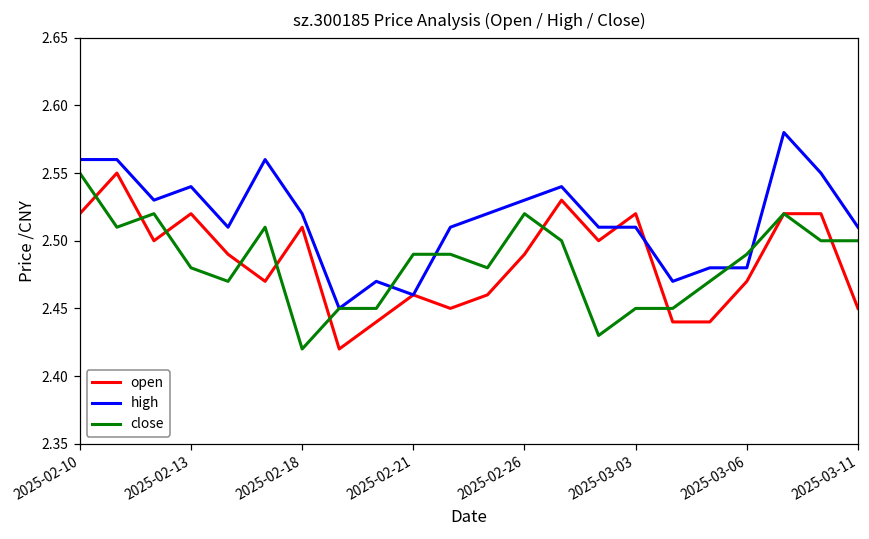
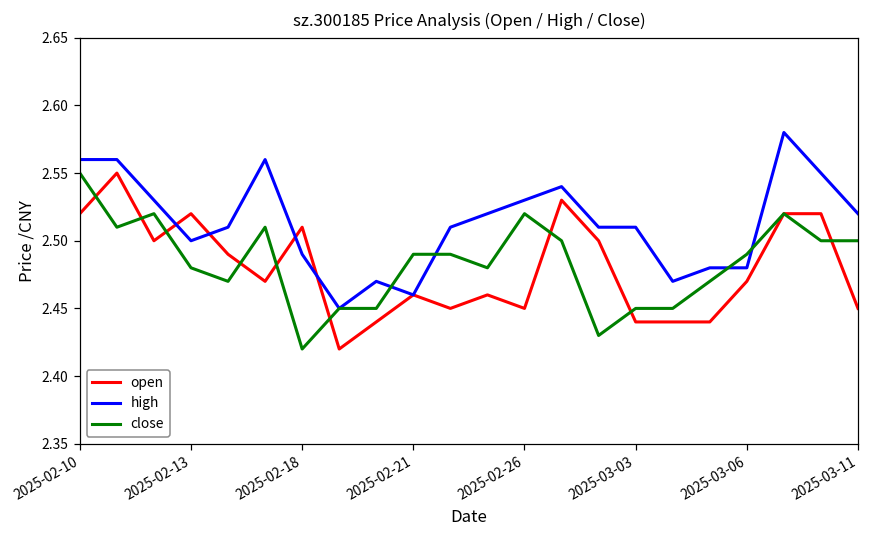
high, 2025-02-13: 2.54 -> 2.50
high, 2025-02-18: 2.52 -> 2.49
open, 2025-02-26: 2.49 -> 2.45
open, 2025-03-03: 2.52 -> 2.44
high, 2025-03-11: 2.51 -> 2.52
